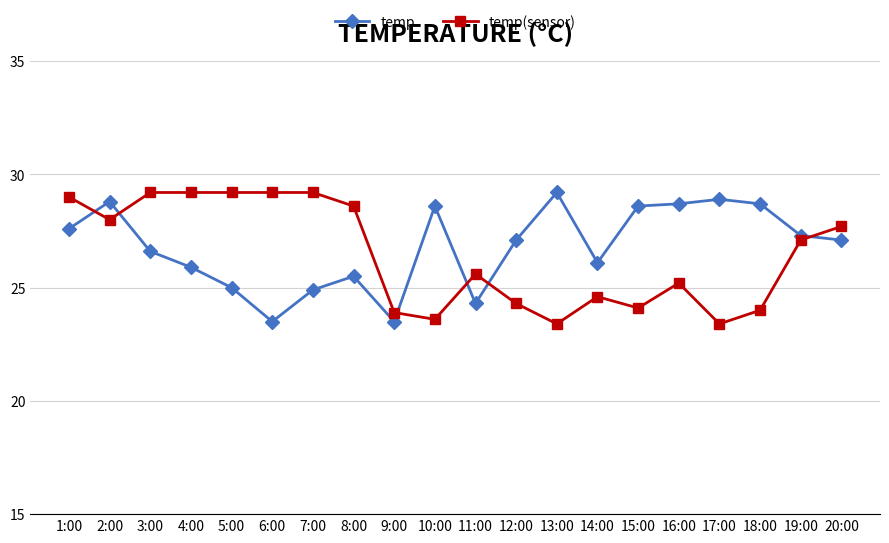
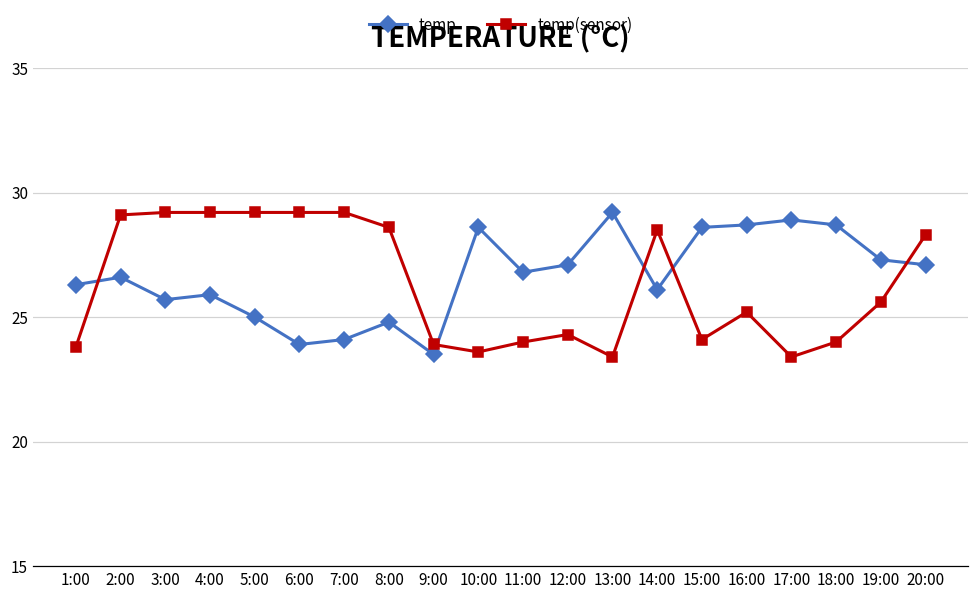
temp, 1:00: 27.6 -> 26.3
temp(sensor), 1:00: 29.0 -> 23.8
temp, 2:00: 28.8 -> 26.6
temp(sensor), 2:00: 28.0 -> 29.1
temp, 3:00: 26.6 -> 25.7
temp, 6:00: 23.5 -> 23.9
temp, 7:00: 24.9 -> 24.1
temp, 8:00: 25.5 -> 24.8
temp, 11:00: 24.3 -> 26.8
temp(sensor), 11:00: 25.6 -> 24.0
temp(sensor), 14:00: 24.6 -> 28.5
temp(sensor), 19:00: 27.1 -> 25.6
temp(sensor), 20:00: 27.7 -> 28.3
